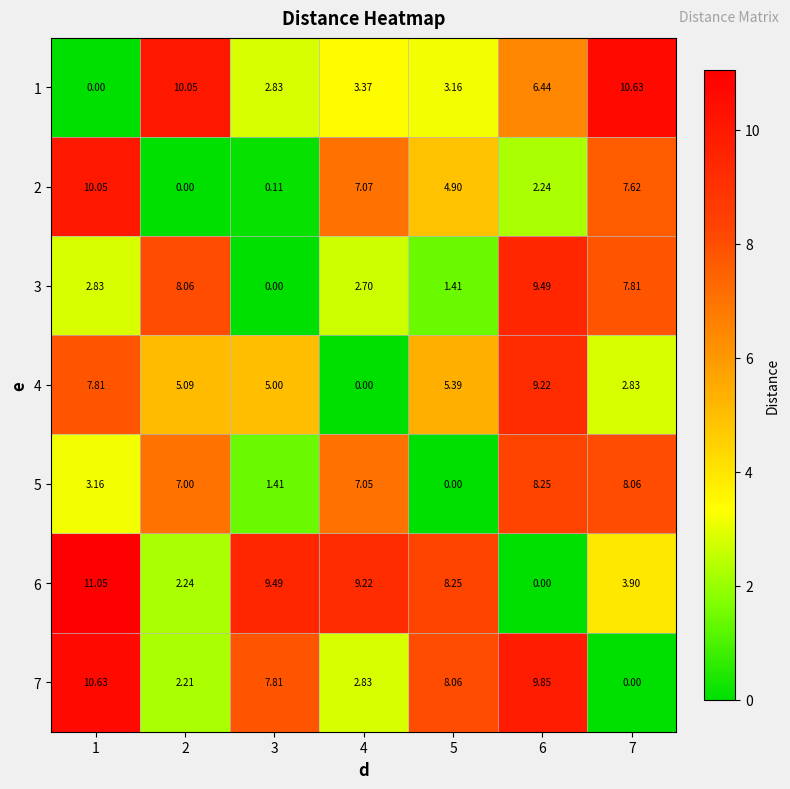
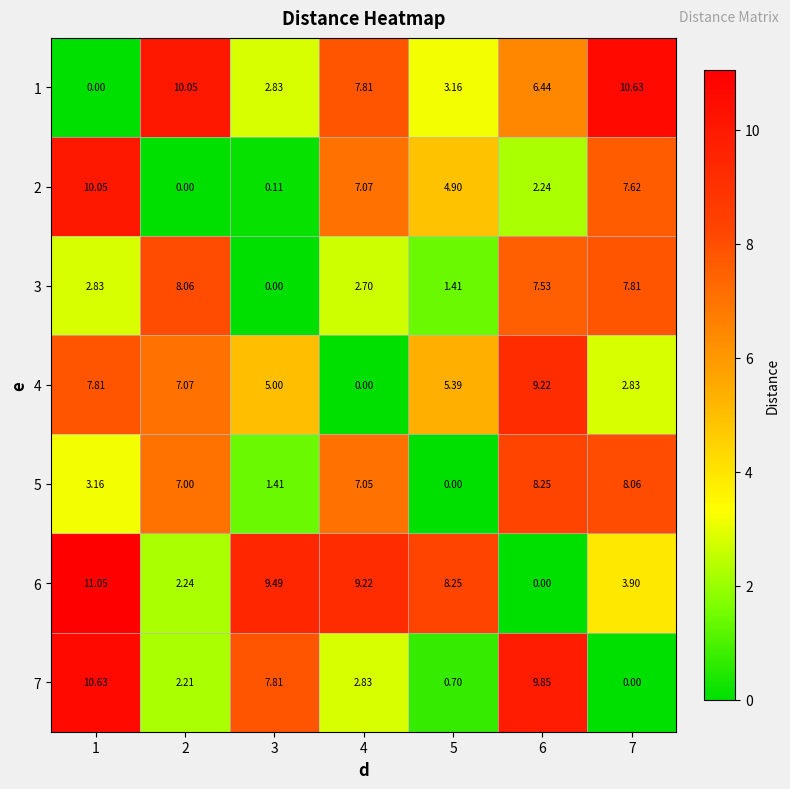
1, 4: 3.37 -> 7.81
3, 6: 9.49 -> 7.53
4, 2: 5.09 -> 7.07
7, 5: 8.06 -> 0.70
